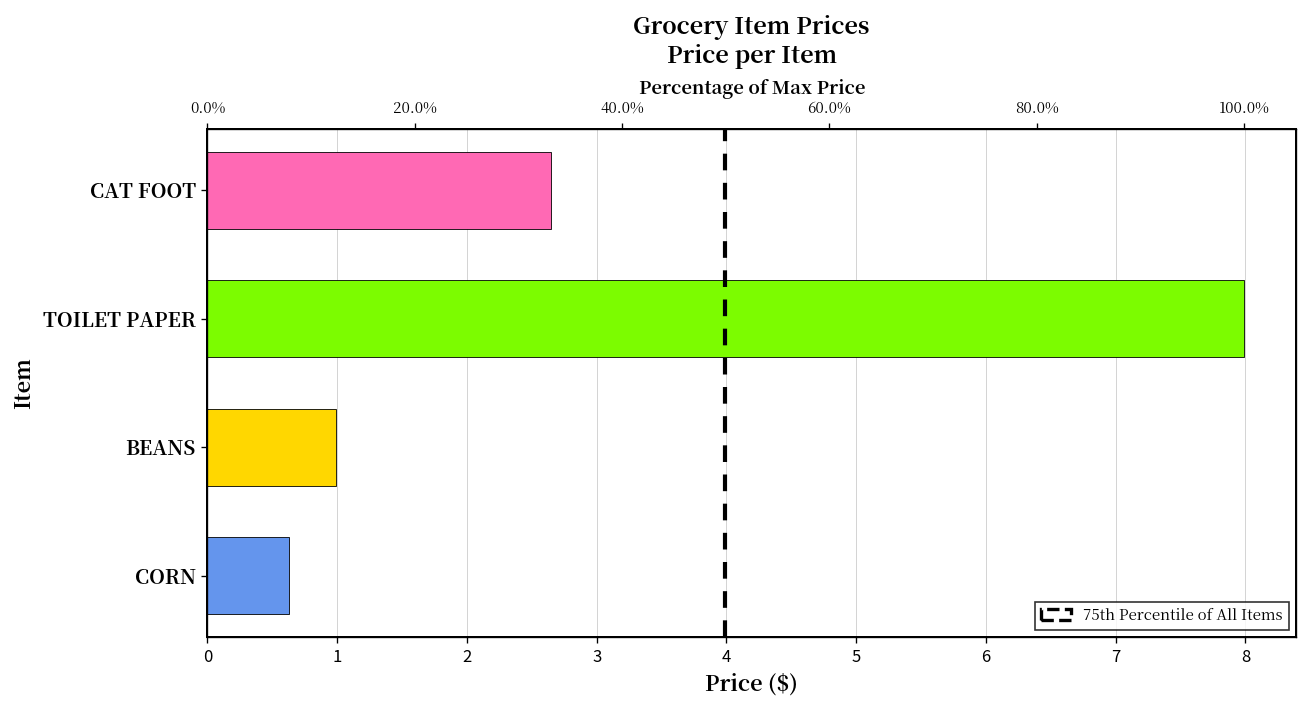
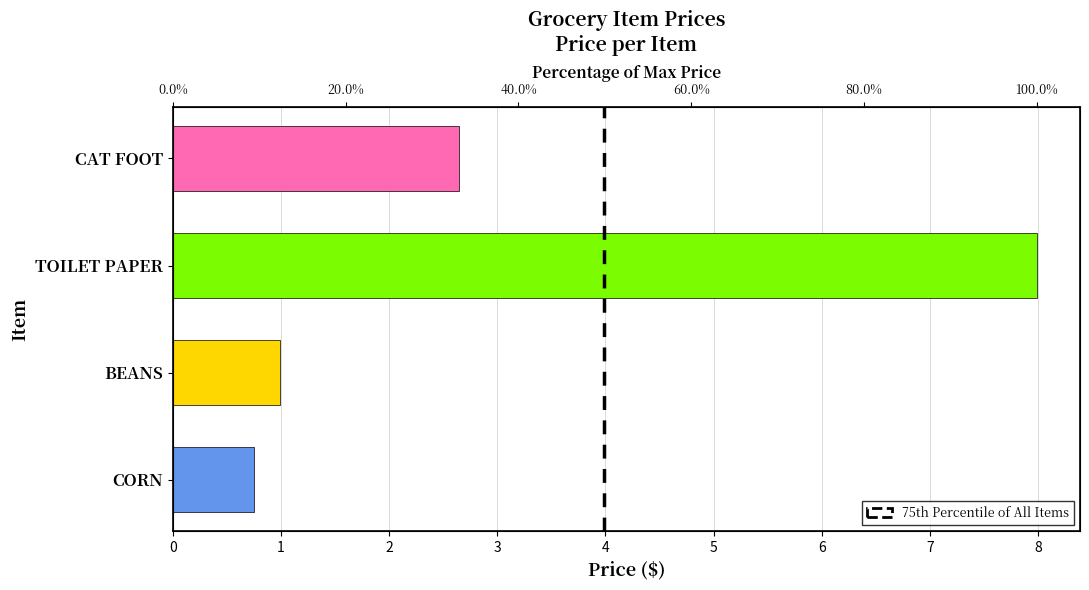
CORN: 0.63 -> 0.75
